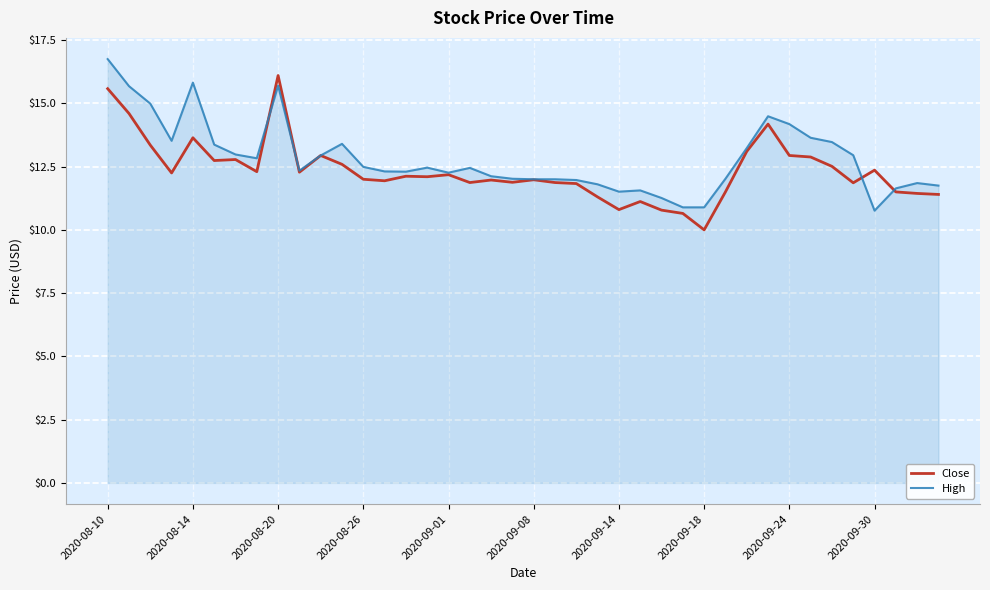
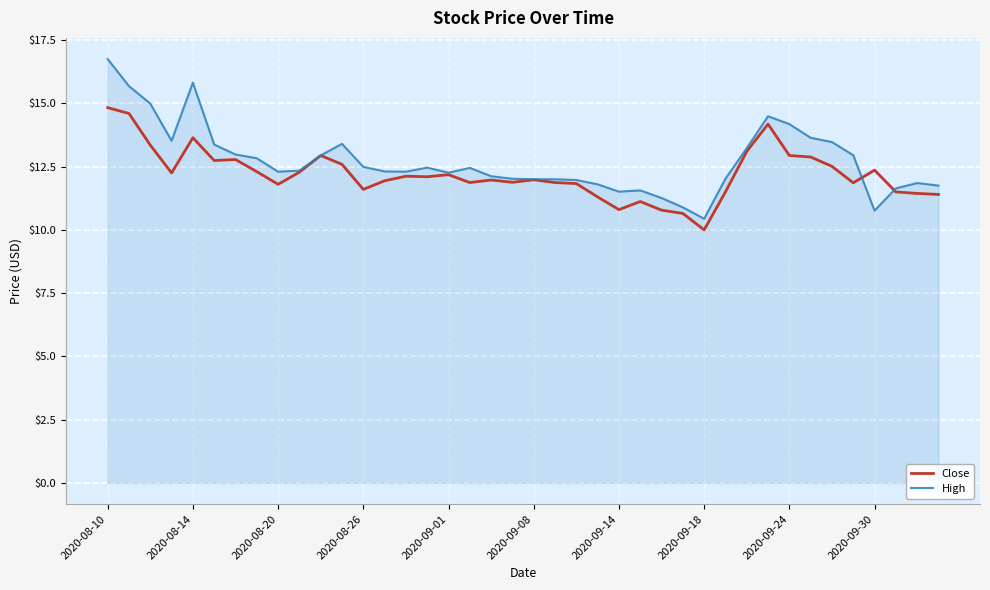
Close, 2020-08-10: $15.6 -> $14.8
Close, 2020-08-20: $16.1 -> $11.8
High, 2020-08-20: $15.7 -> $12.3
Close, 2020-08-26: $12.0 -> $11.6
High, 2020-09-18: $10.9 -> $10.4
